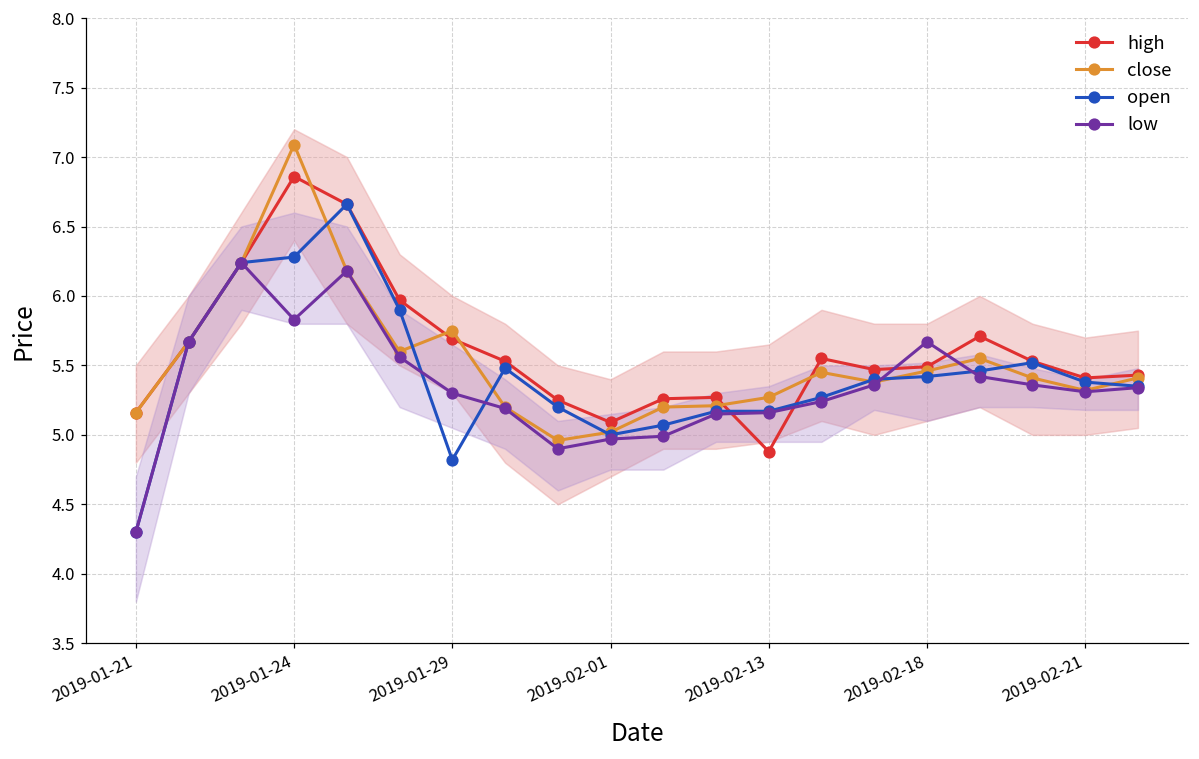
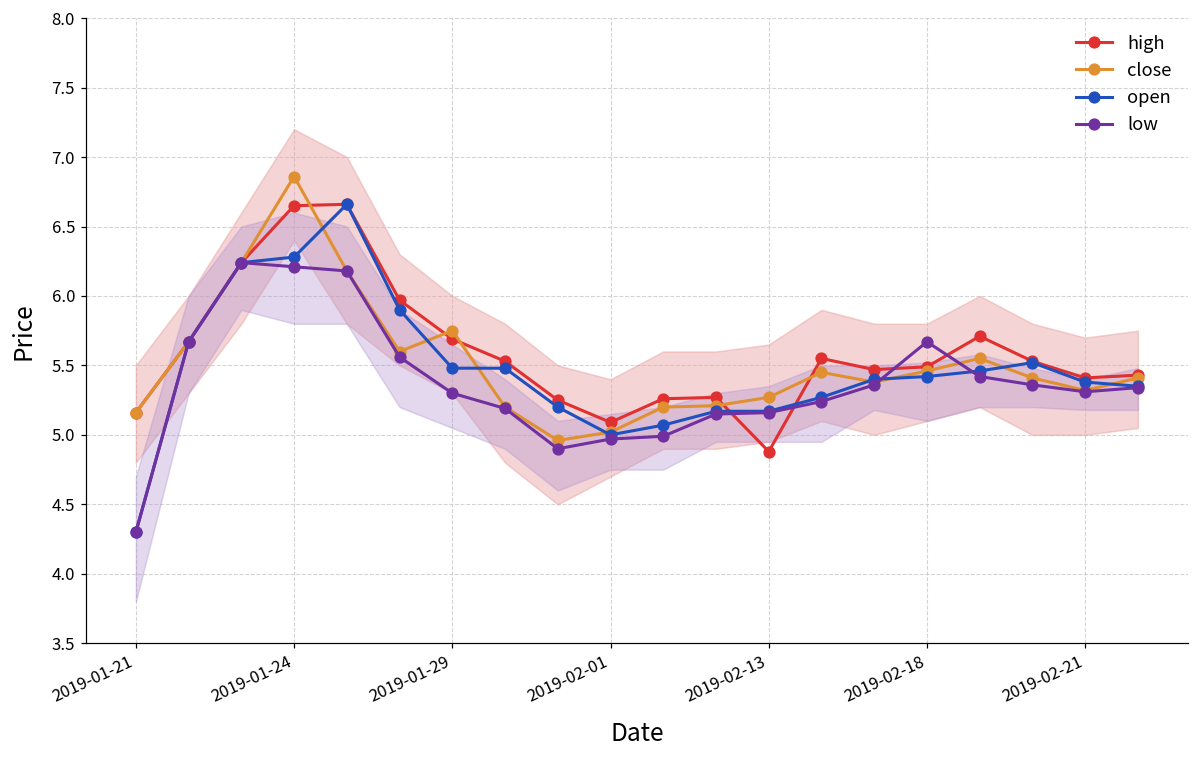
high, 2019-01-24: 6.86 -> 6.65
close, 2019-01-24: 7.09 -> 6.86
low, 2019-01-24: 5.83 -> 6.21
open, 2019-01-29: 4.82 -> 5.48
